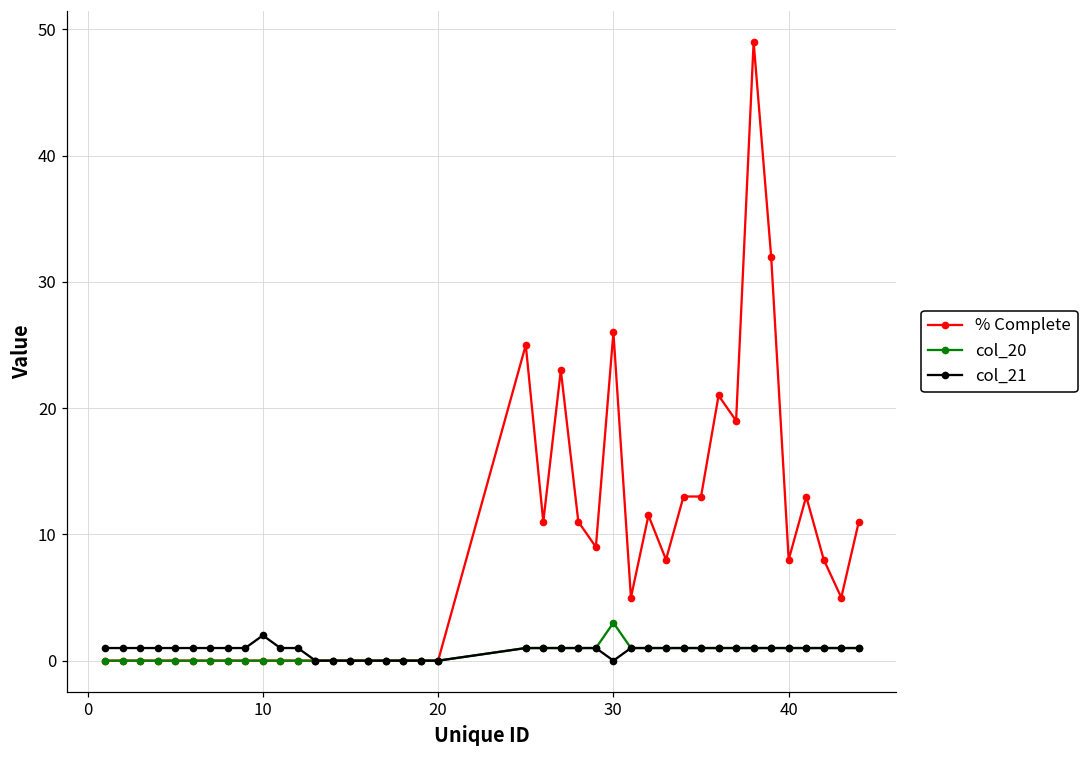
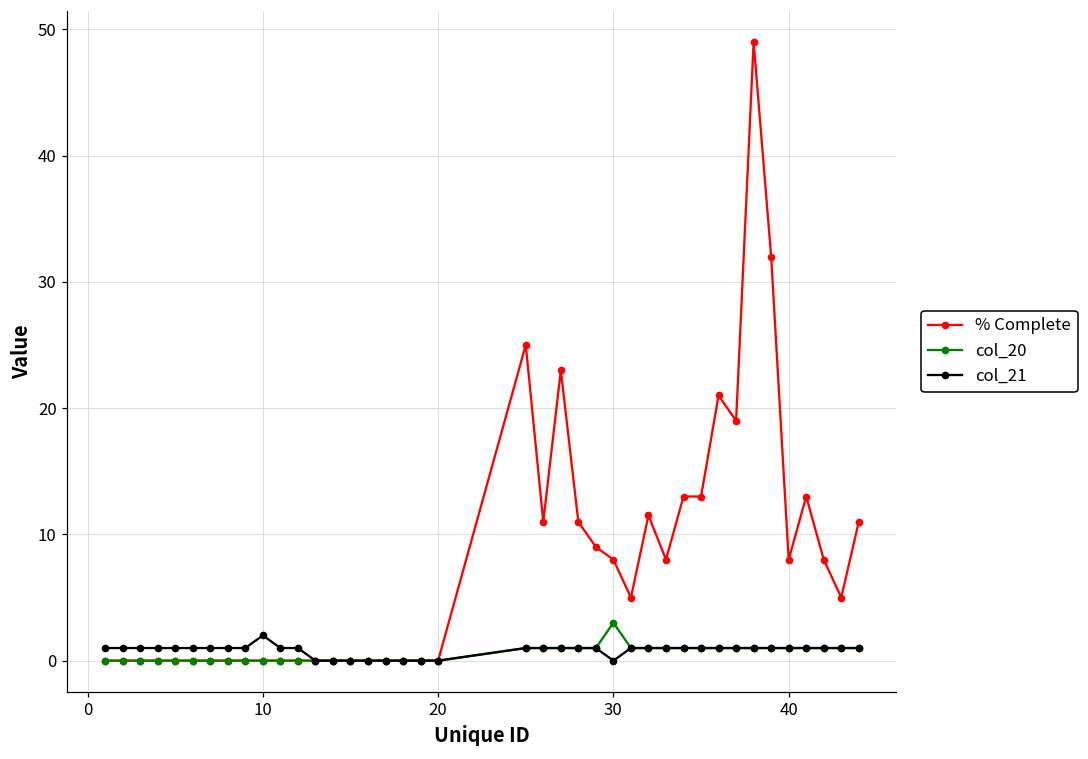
% Complete, 30: 26 -> 8
